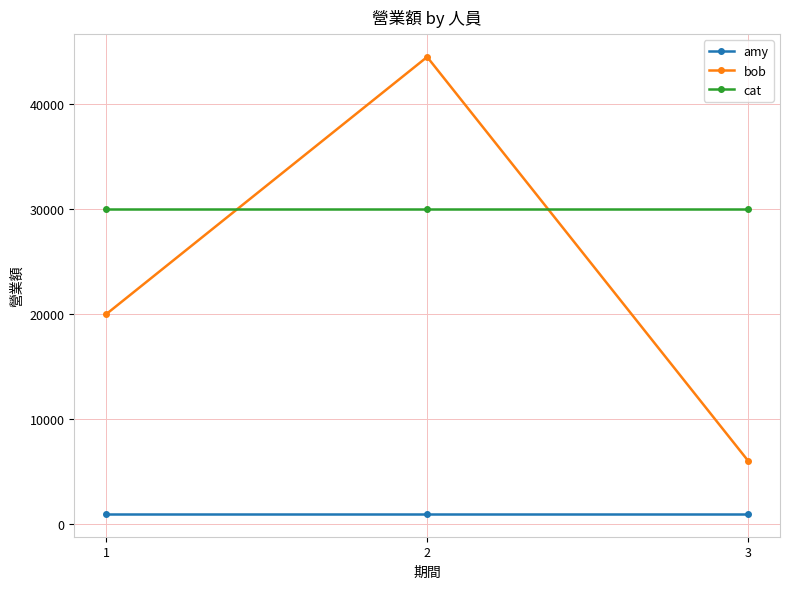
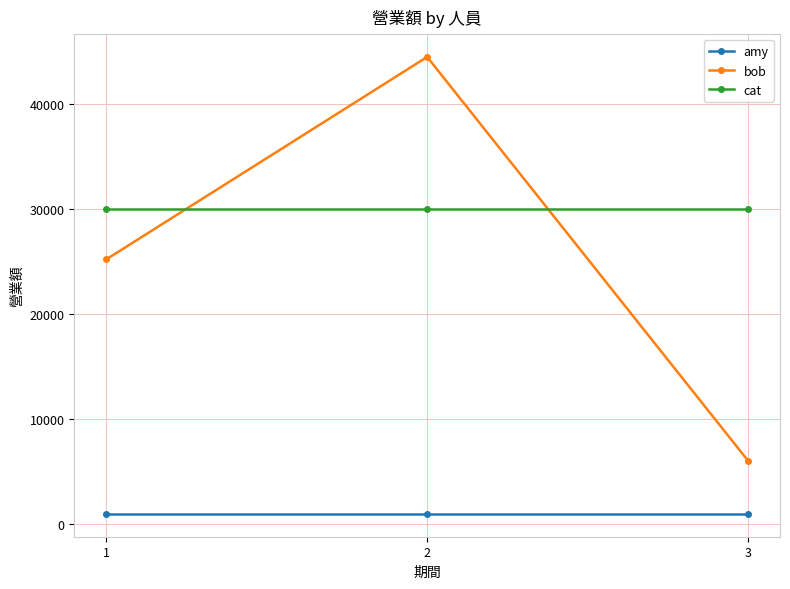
bob, 1: 20000 -> 25200
